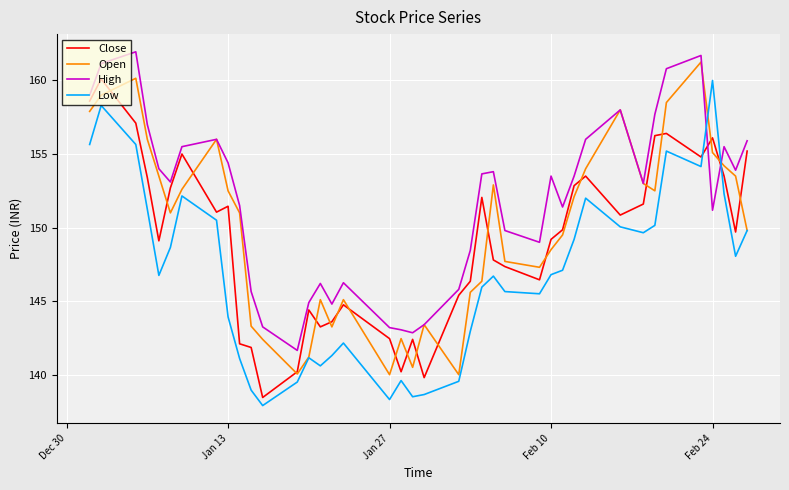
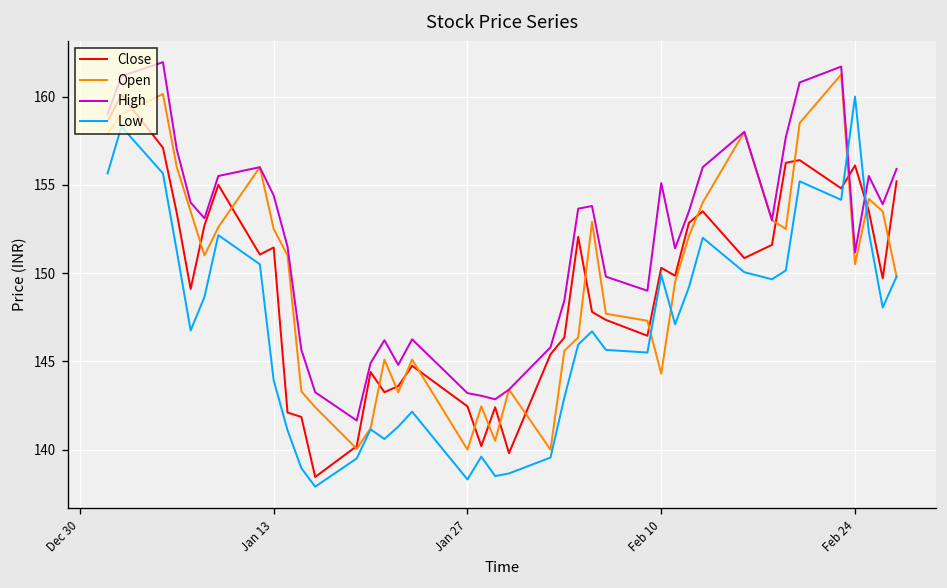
Close, Feb 10: 149.2 -> 150.3
Open, Feb 10: 148.5 -> 144.3
High, Feb 10: 153.5 -> 155.1
Low, Feb 10: 146.8 -> 149.9
Open, Feb 24: 155.1 -> 150.5
